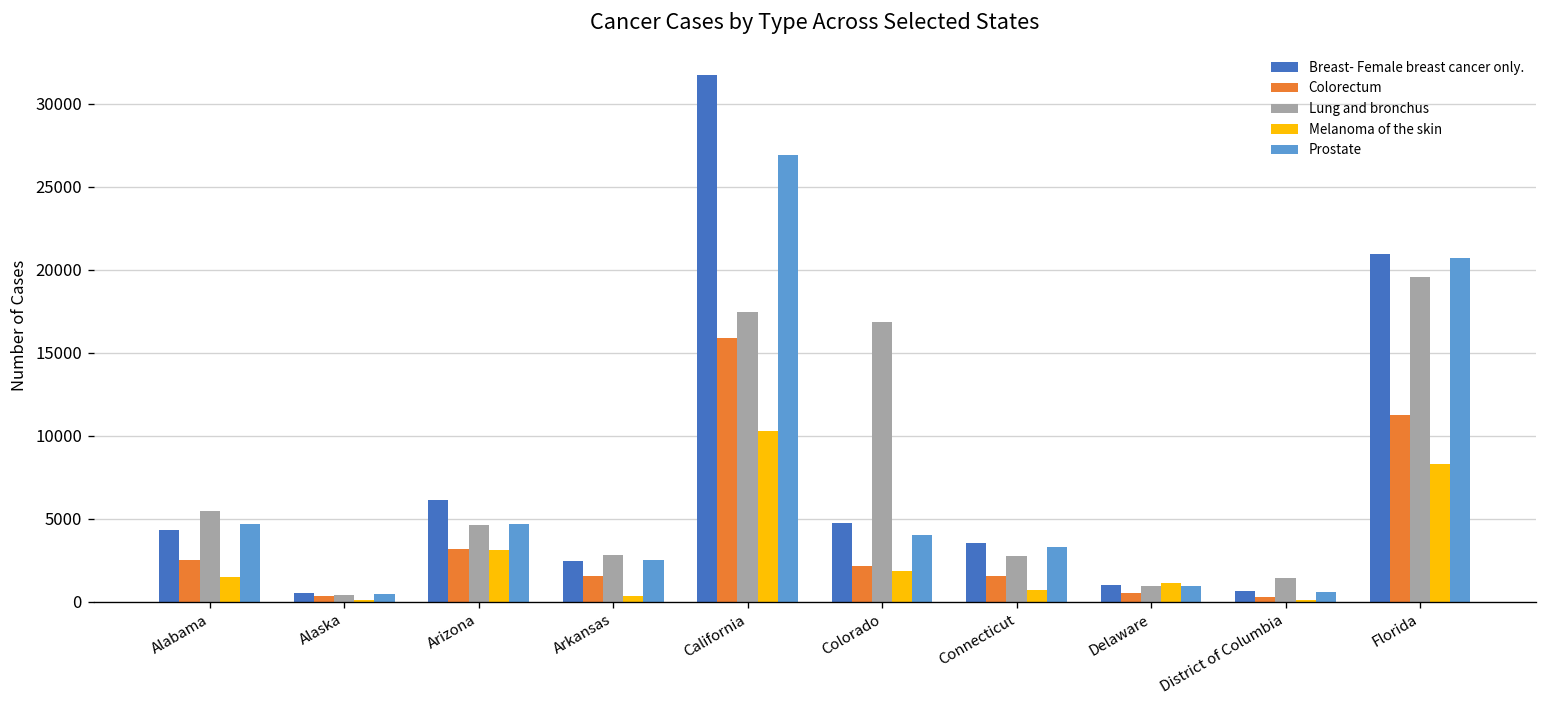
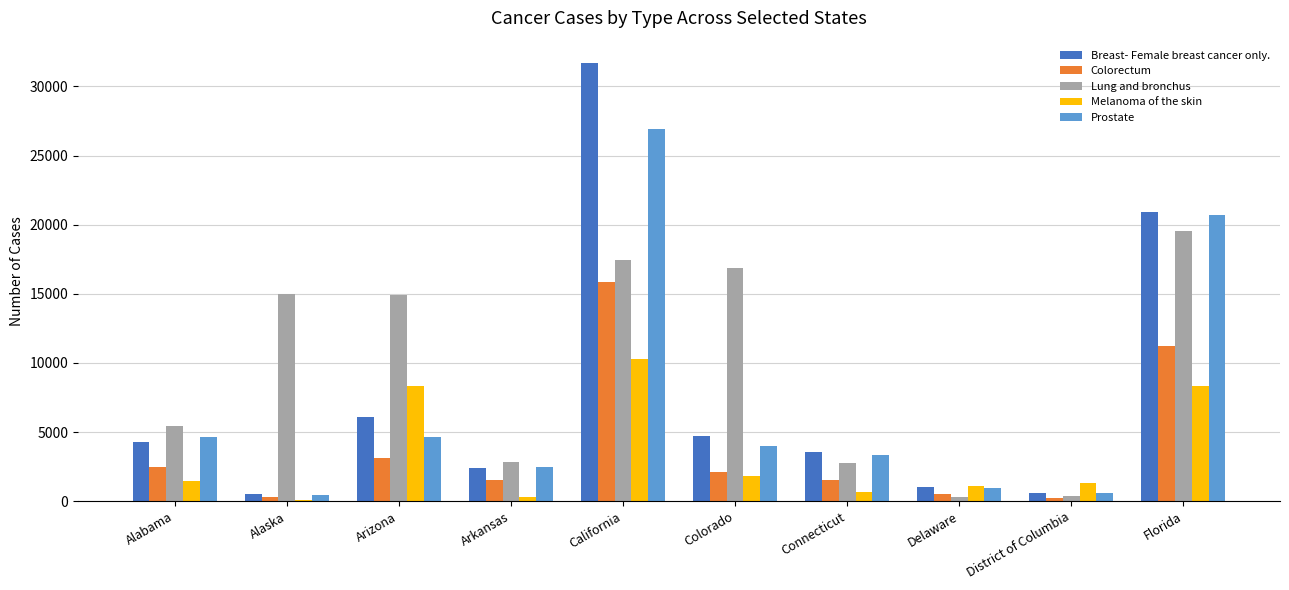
Lung and bronchus, Alaska: 400 -> 15000
Lung and bronchus, Arizona: 4600 -> 14900
Melanoma of the skin, Arizona: 3100 -> 8300
Lung and bronchus, Delaware: 900 -> 300
Lung and bronchus, District of Columbia: 1400 -> 400
Melanoma of the skin, District of Columbia: 100 -> 1300
